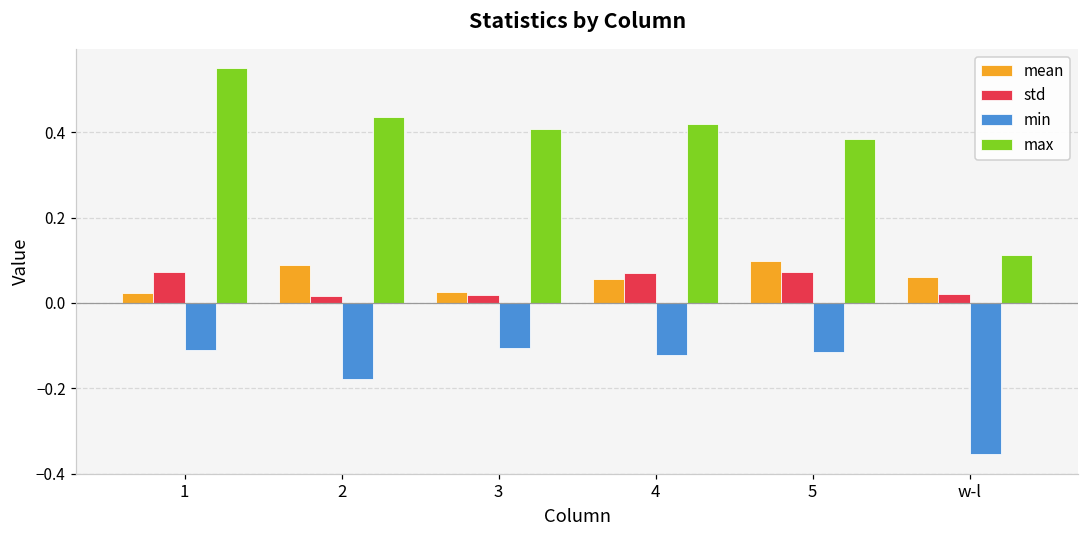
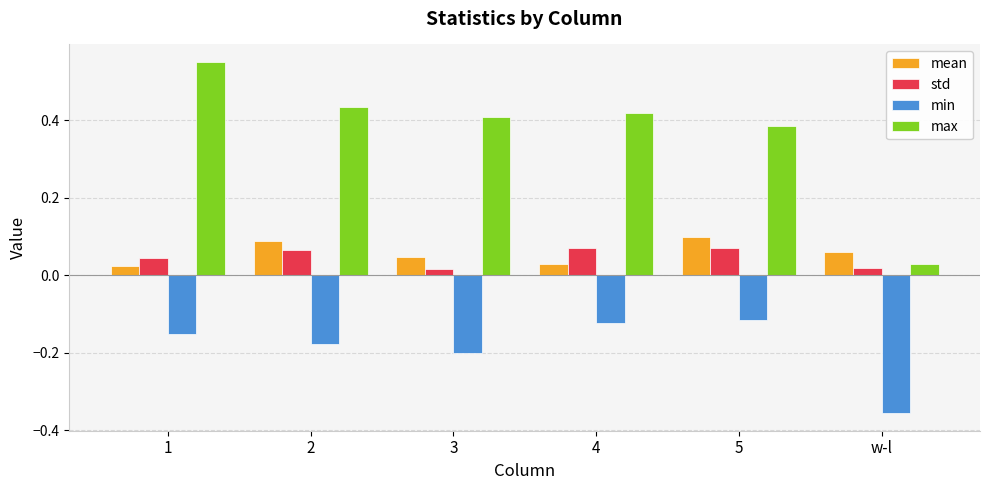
std, 1: 0.07 -> 0.05
min, 1: -0.11 -> -0.15
std, 2: 0.02 -> 0.07
mean, 3: 0.03 -> 0.05
min, 3: -0.10 -> -0.20
mean, 4: 0.06 -> 0.03
max, w-l: 0.11 -> 0.03
